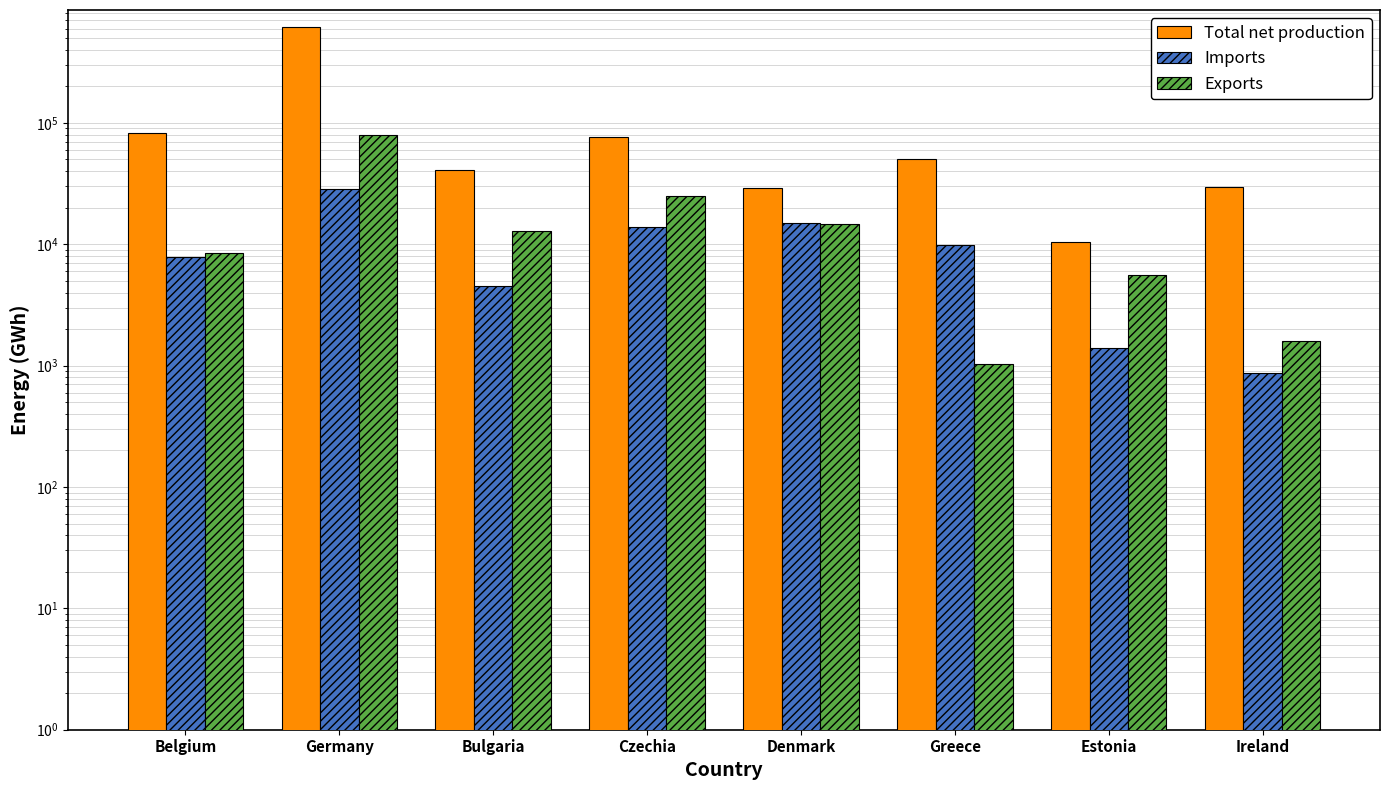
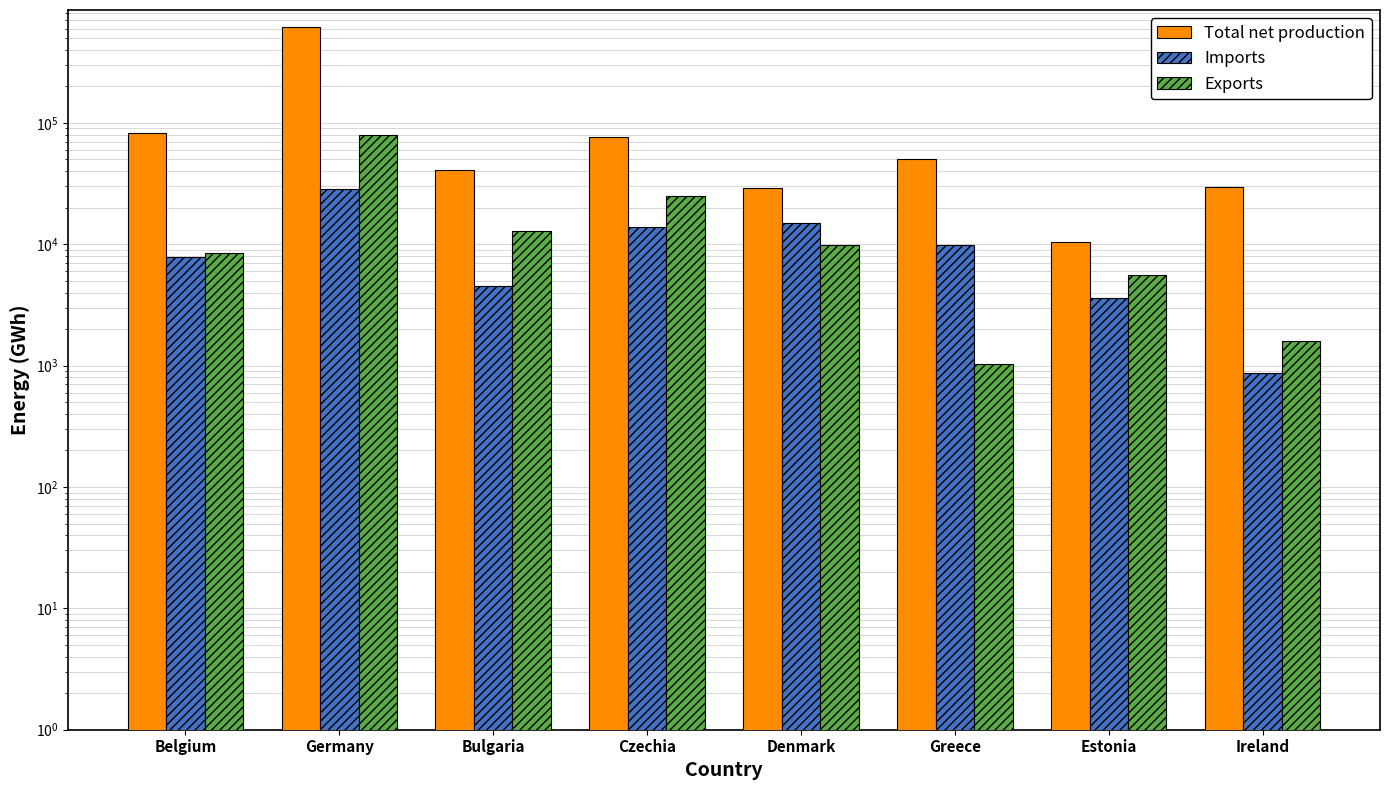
Exports, Denmark: 15000 -> 10000
Imports, Estonia: 1400 -> 3600
